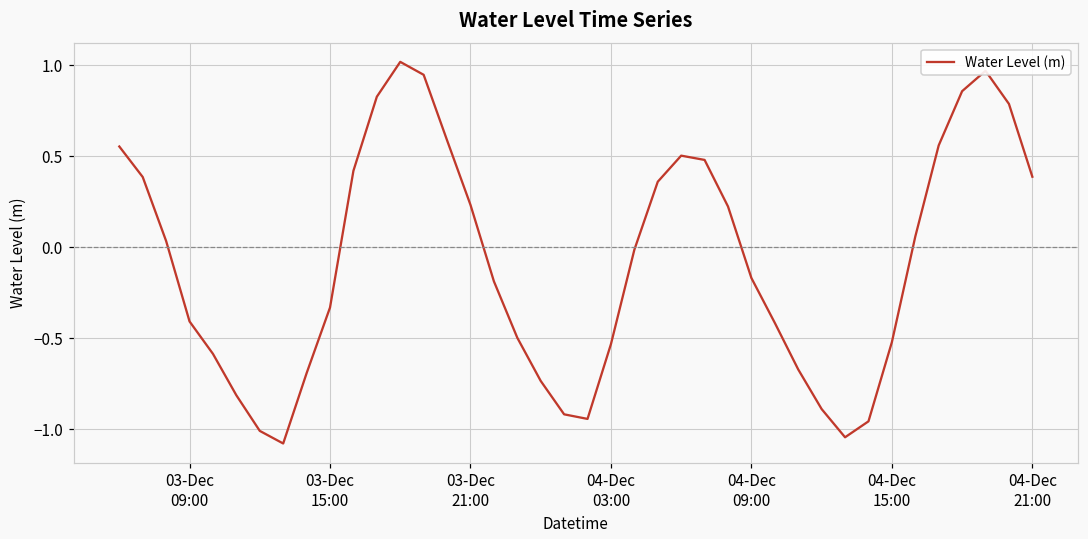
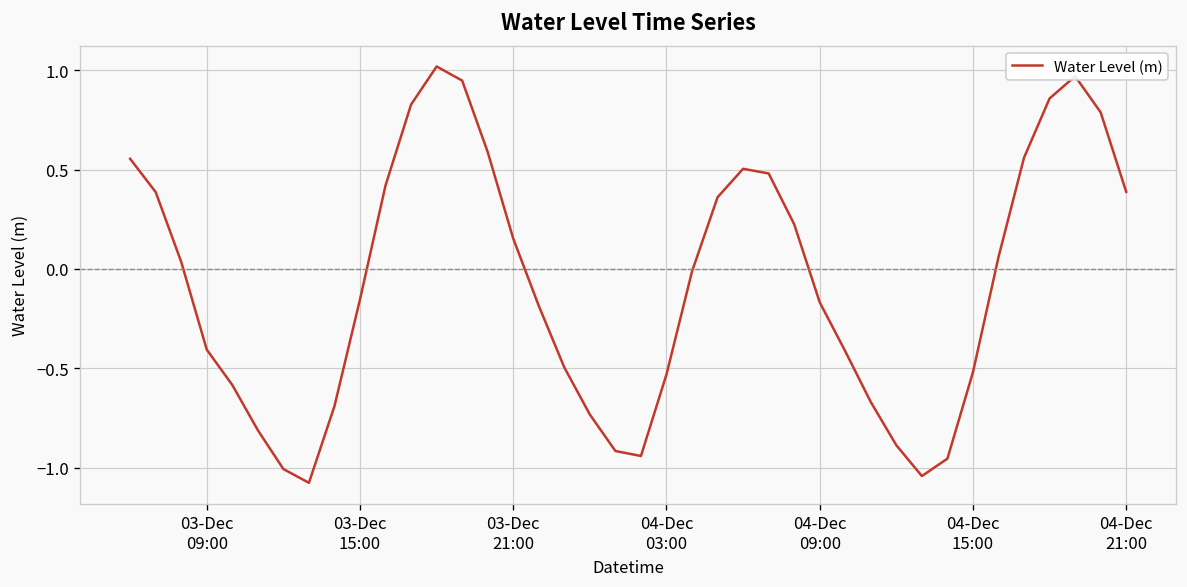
03-Dec 15:00: -0.33 -> -0.15
03-Dec 21:00: 0.23 -> 0.15
